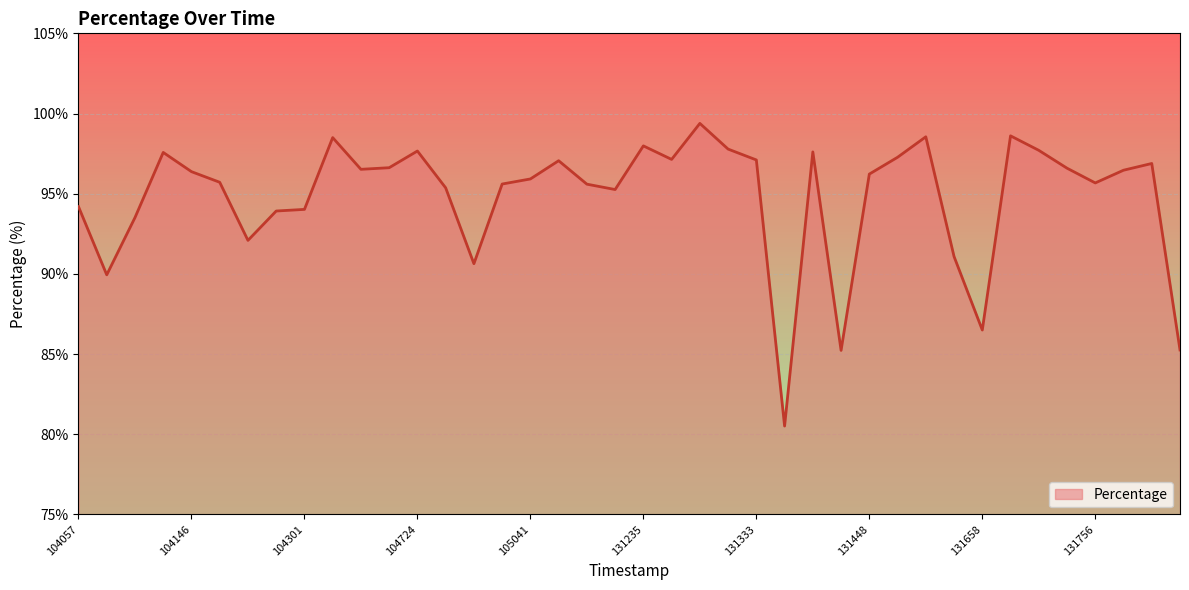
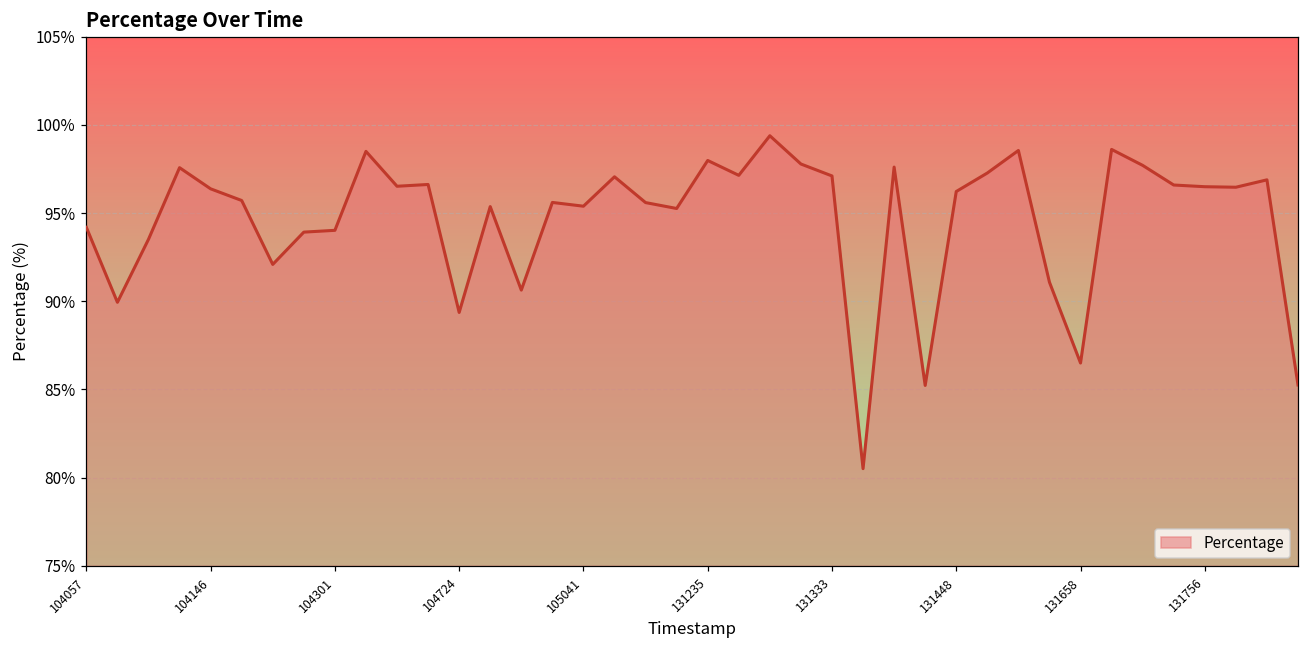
104724: 97.7% -> 89.4%
105041: 95.9% -> 95.4%
131756: 95.7% -> 96.5%
